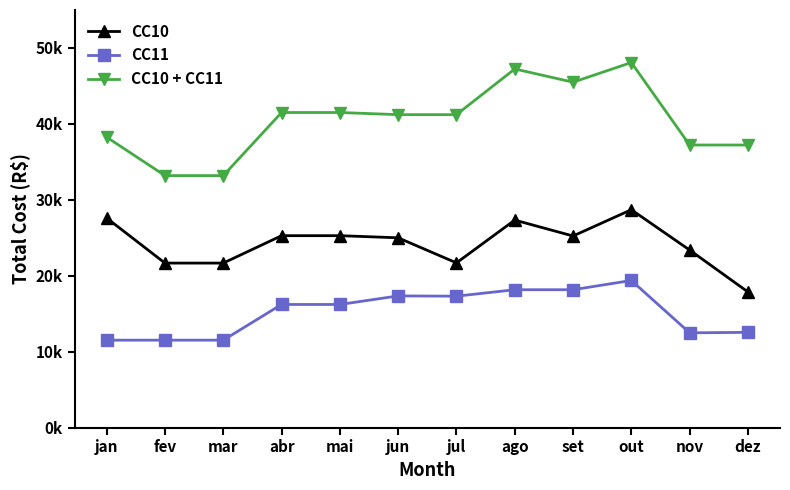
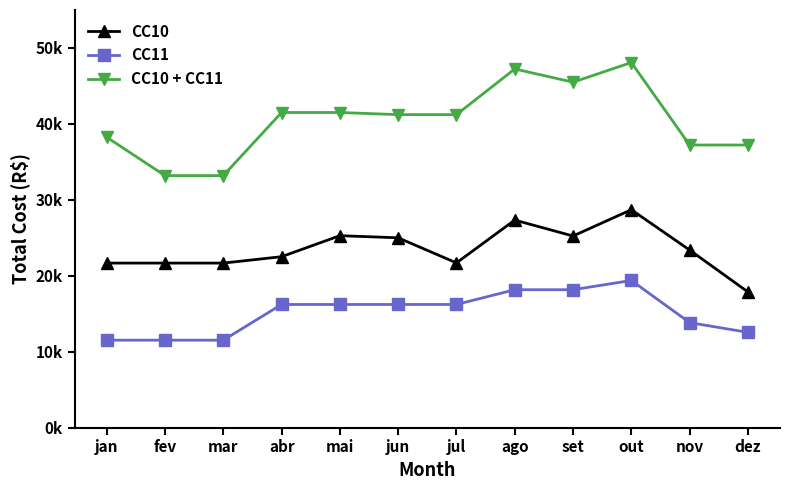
CC10, jan: 28000 -> 22000
CC10, abr: 25000 -> 23000
CC11, jun: 17000 -> 16000
CC11, jul: 17000 -> 16000
CC11, nov: 12000 -> 14000
